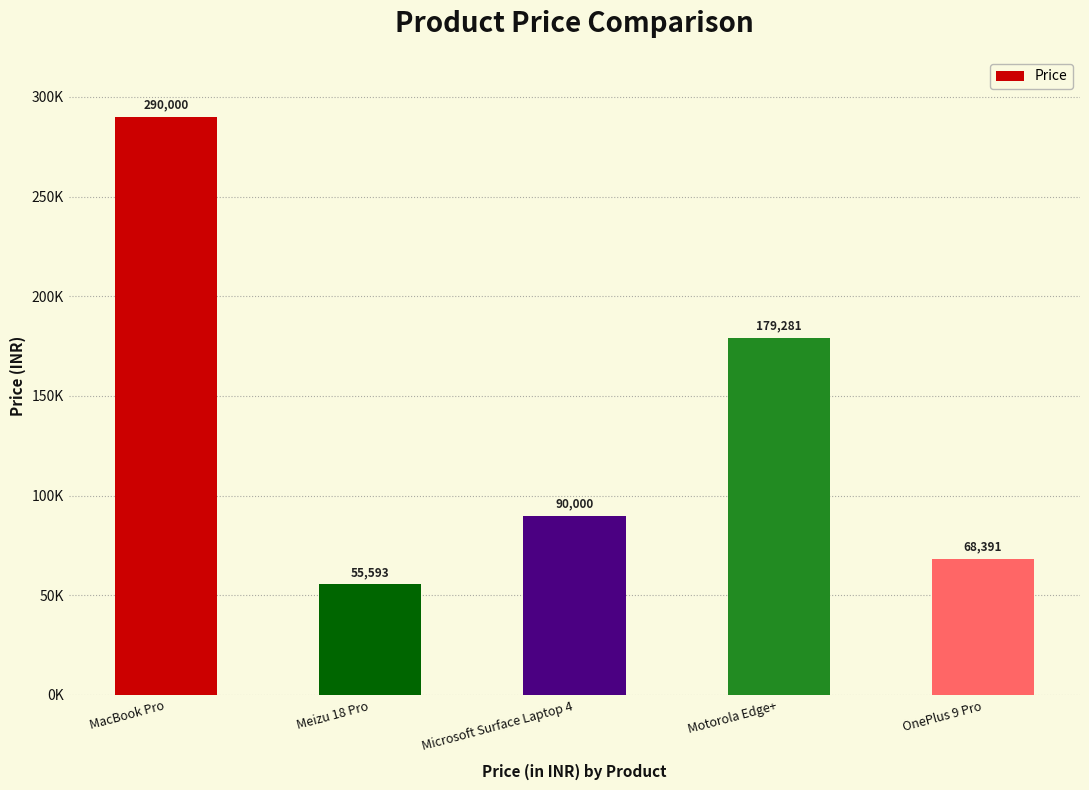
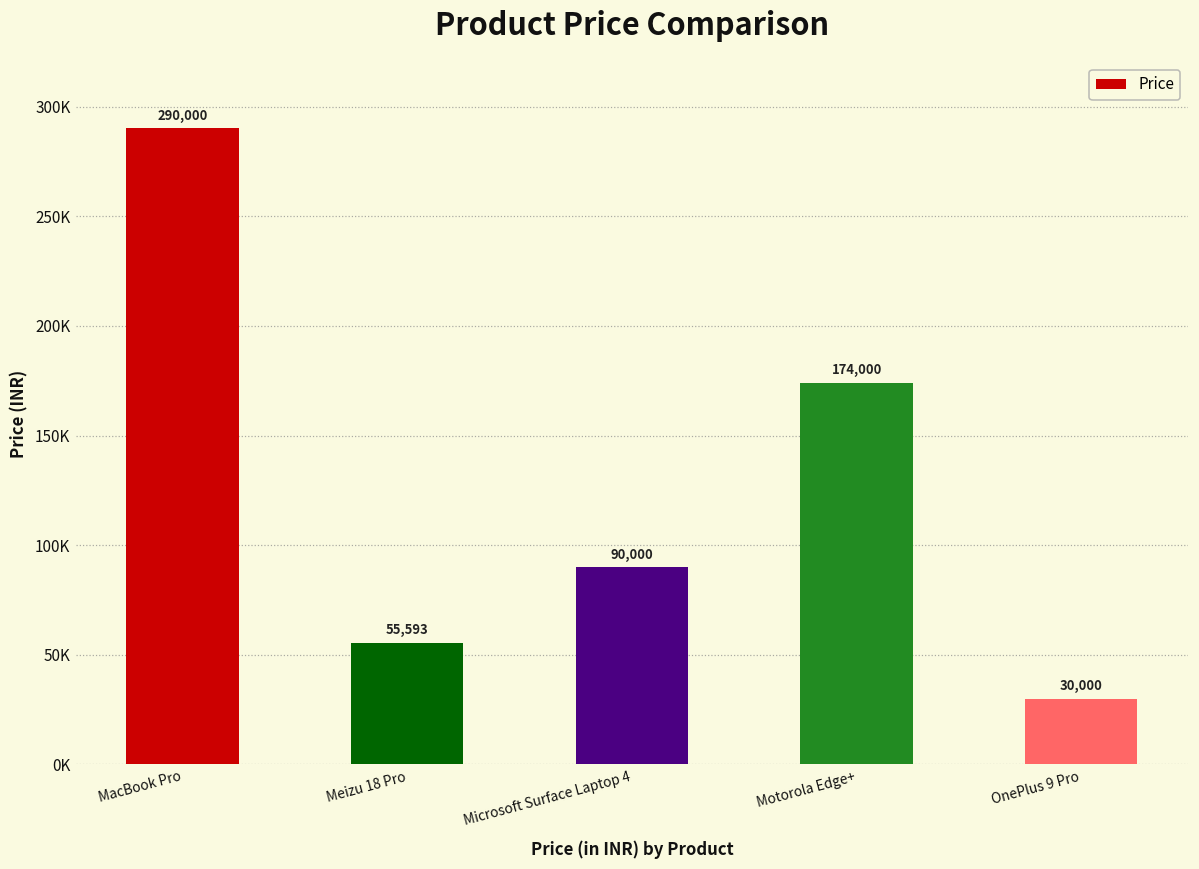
Motorola Edge+: 179,281 -> 174,000
OnePlus 9 Pro: 68,391 -> 30,000
